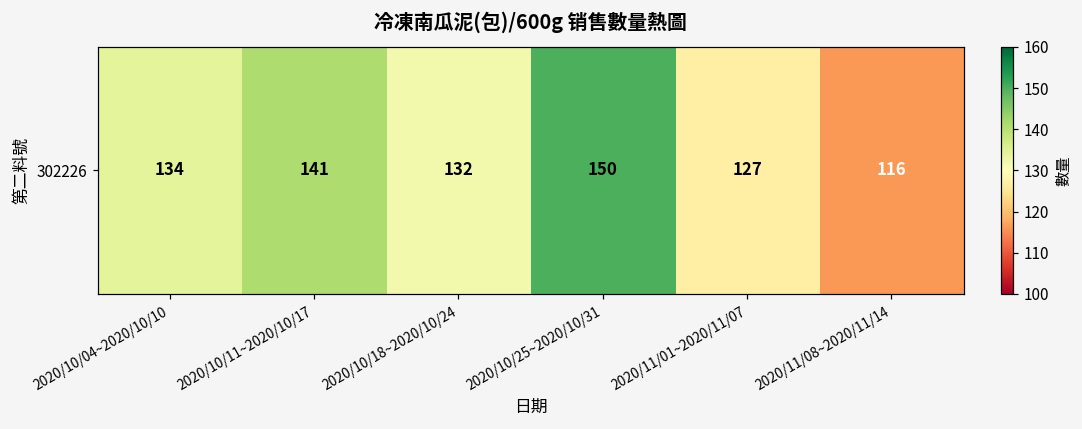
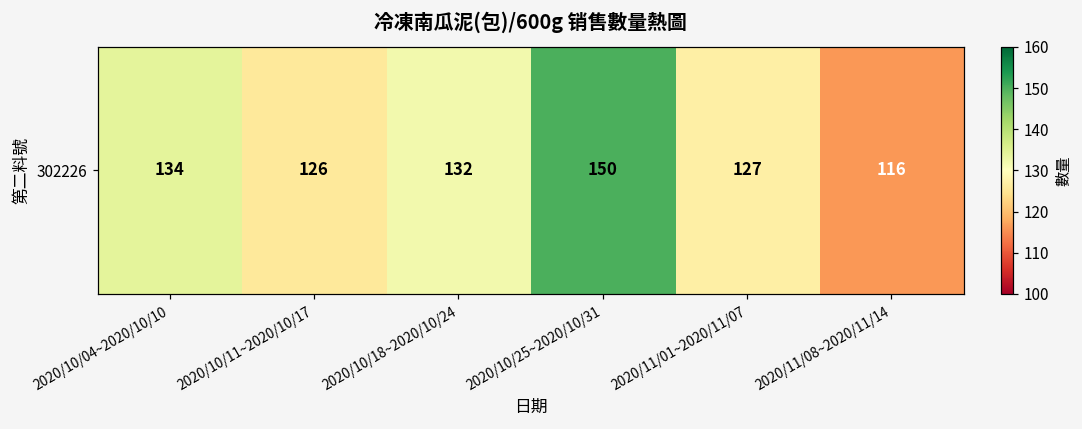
302226, 2020/10/11~2020/10/17: 141 -> 126
